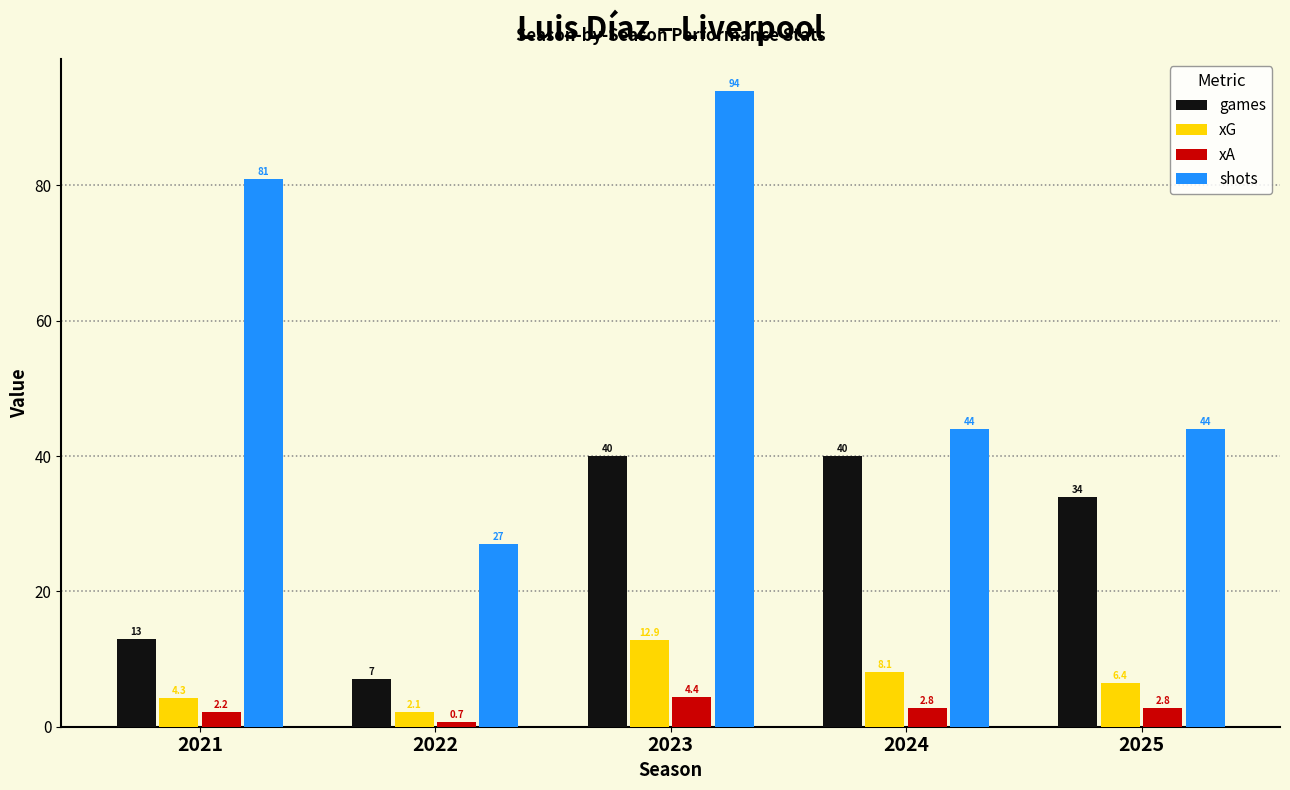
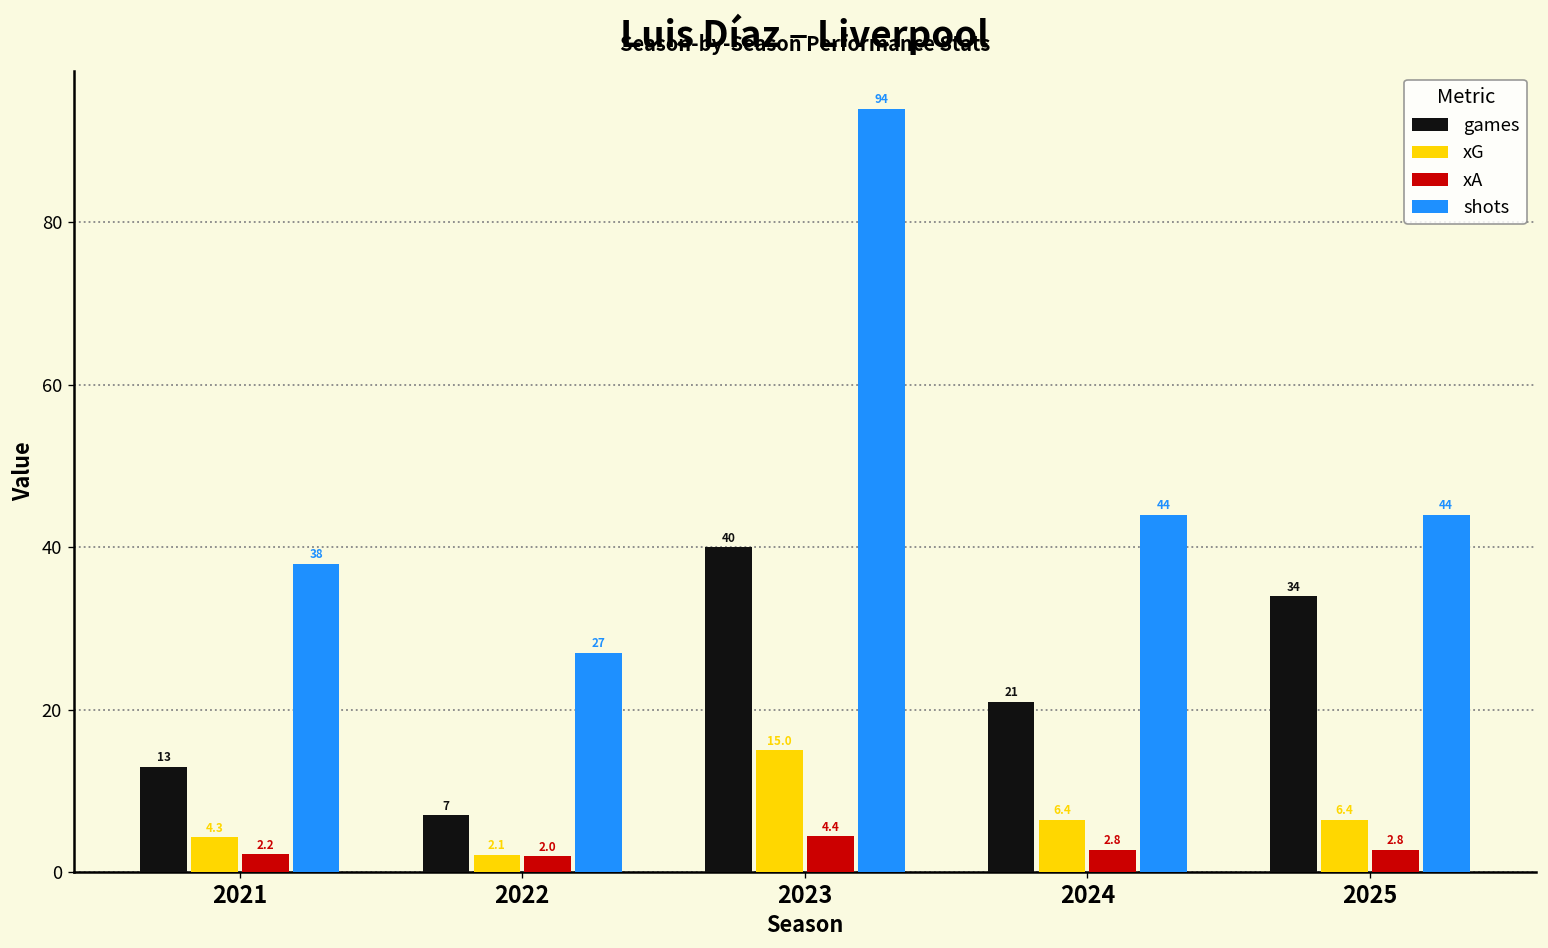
shots, 2021: 81 -> 38
xA, 2022: 0.7 -> 2.0
xG, 2023: 12.9 -> 15.0
games, 2024: 40 -> 21
xG, 2024: 8.1 -> 6.4
